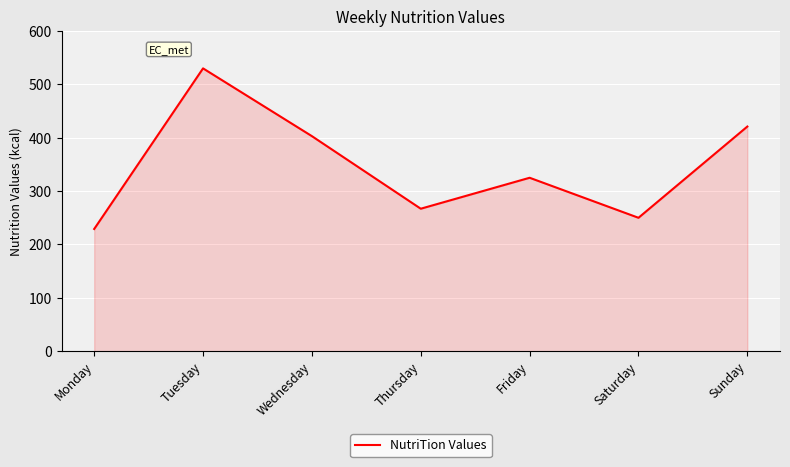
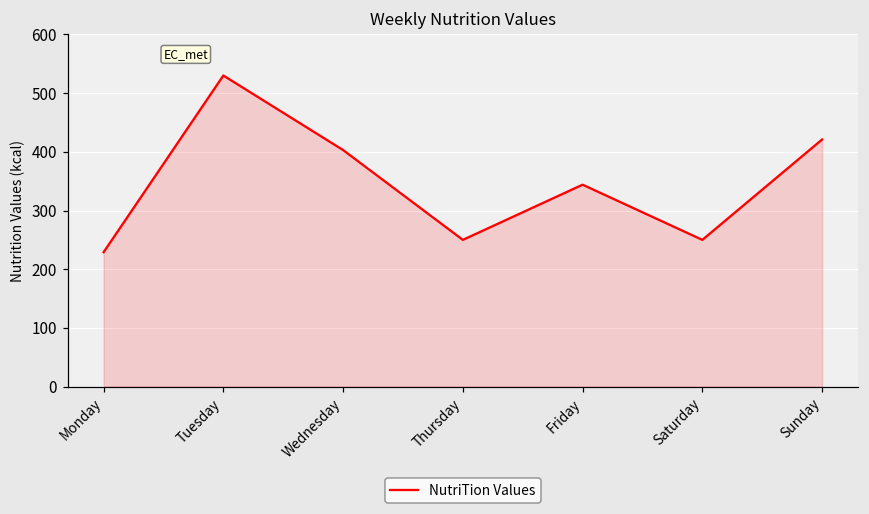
Thursday: 270 -> 250
Friday: 330 -> 340
